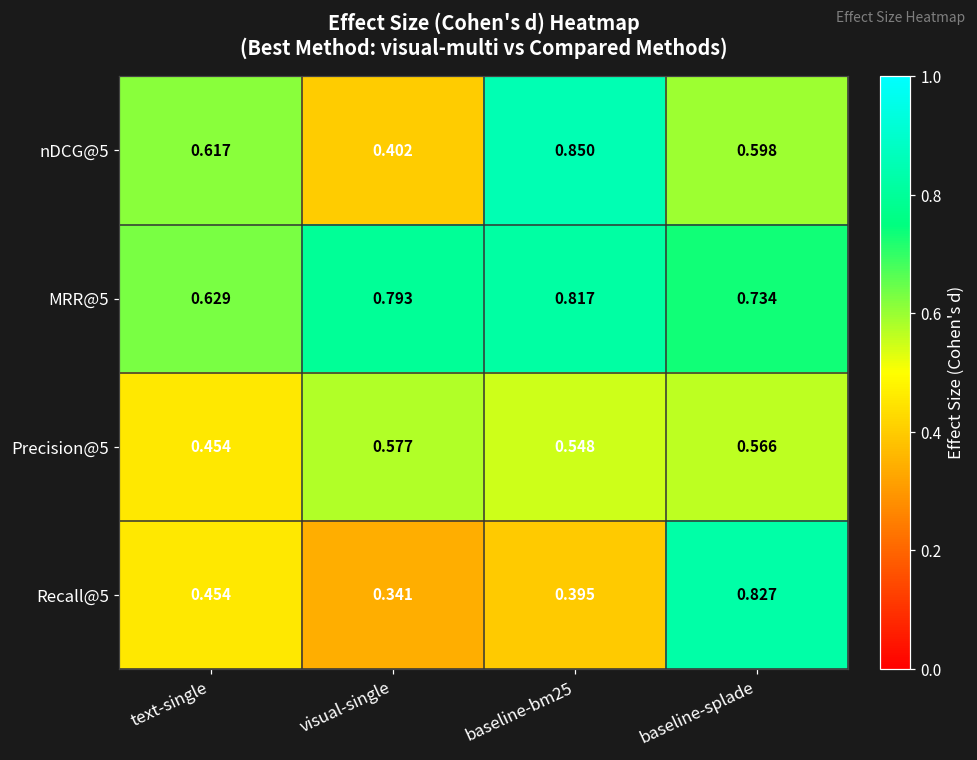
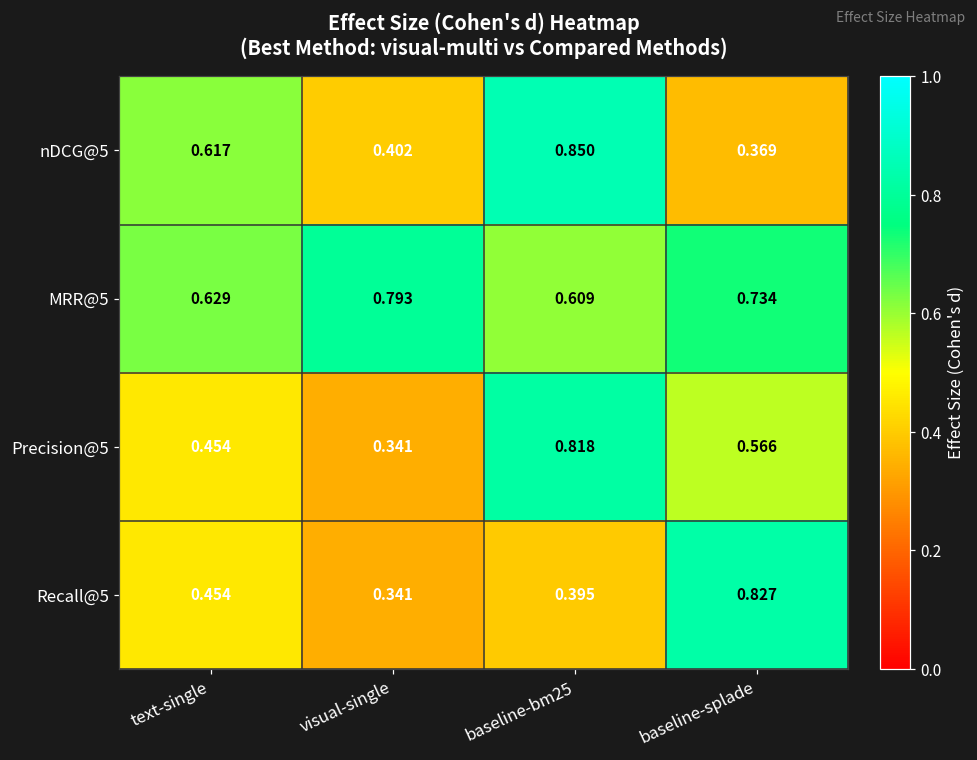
nDCG@5, baseline-splade: 0.598 -> 0.369
MRR@5, baseline-bm25: 0.817 -> 0.609
Precision@5, visual-single: 0.577 -> 0.341
Precision@5, baseline-bm25: 0.548 -> 0.818
